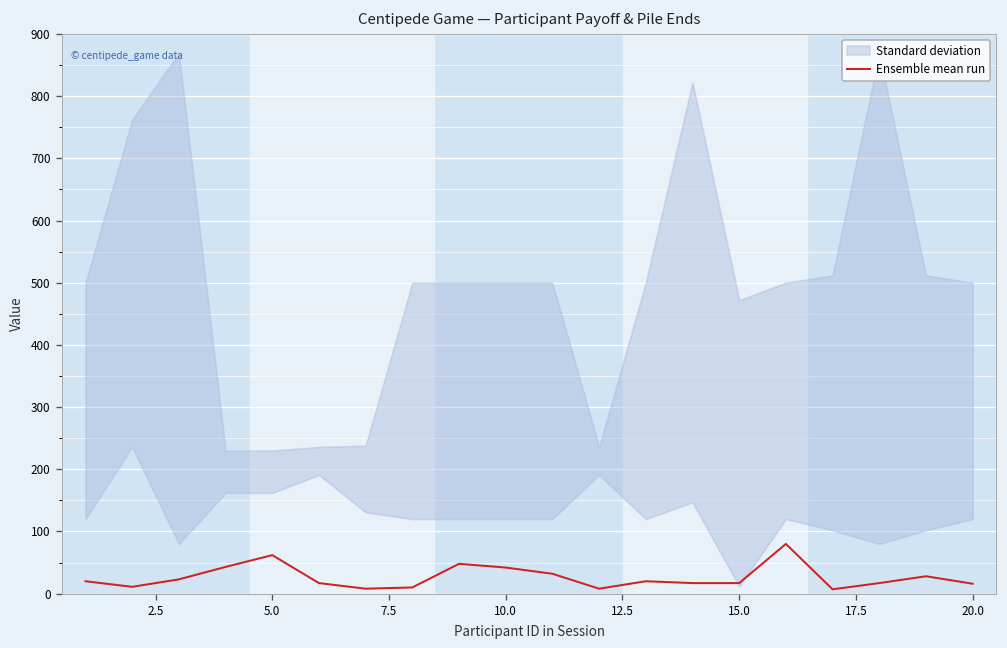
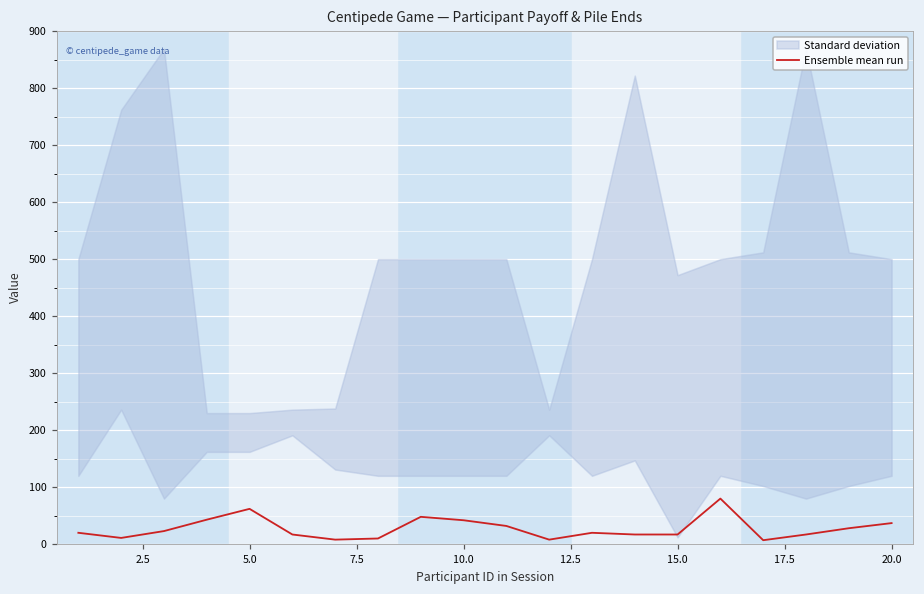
Ensemble mean run, 20.0: 20 -> 40
